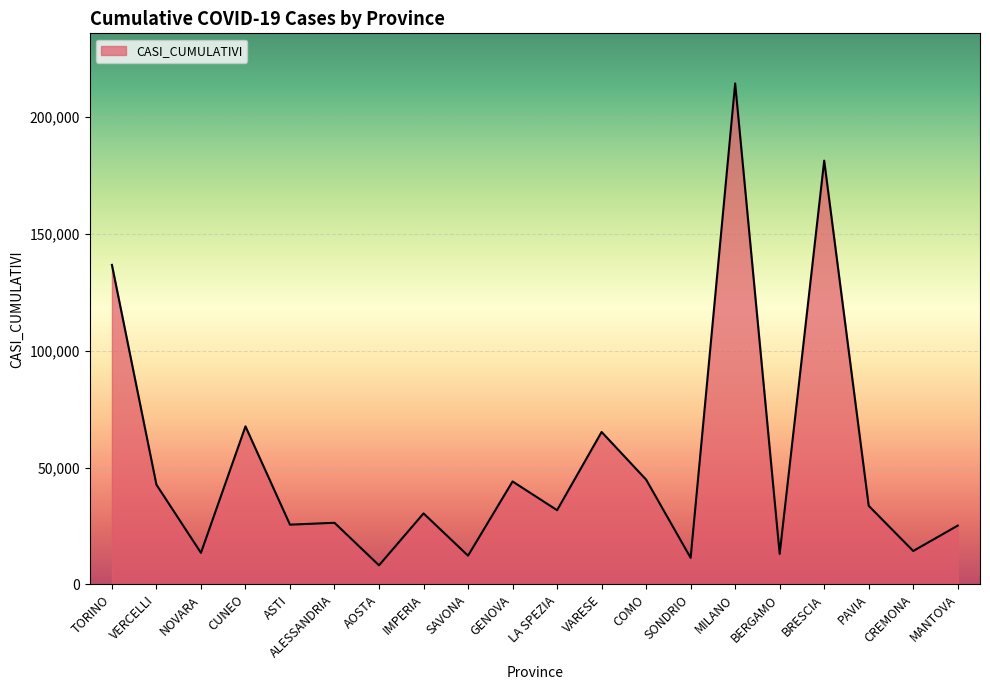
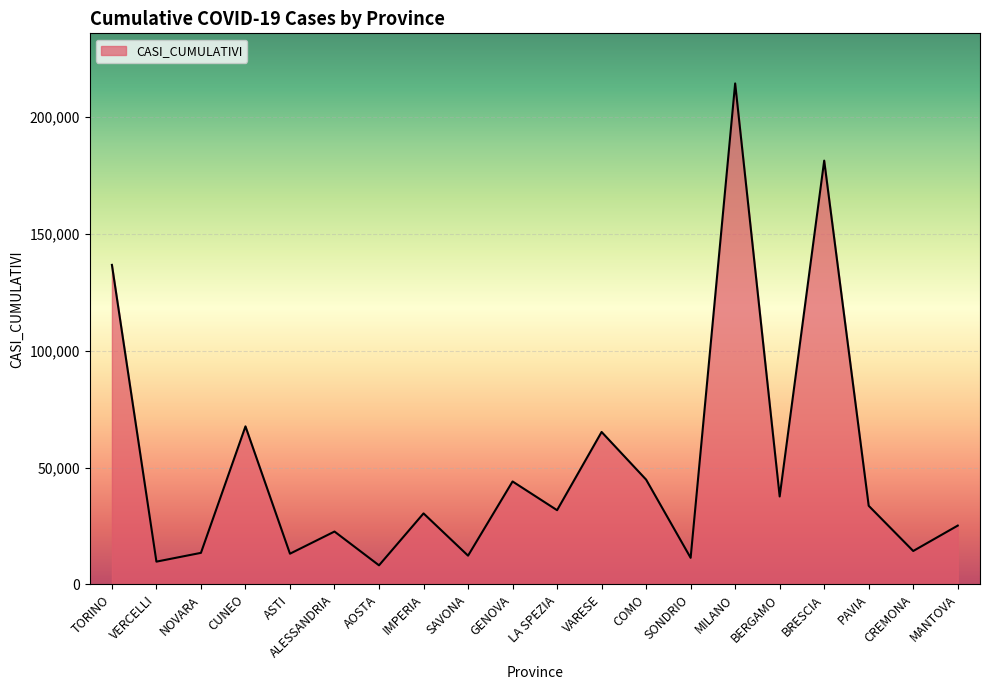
VERCELLI: 43,000 -> 10,000
ASTI: 26,000 -> 13,000
ALESSANDRIA: 26,000 -> 23,000
BERGAMO: 13,000 -> 38,000
